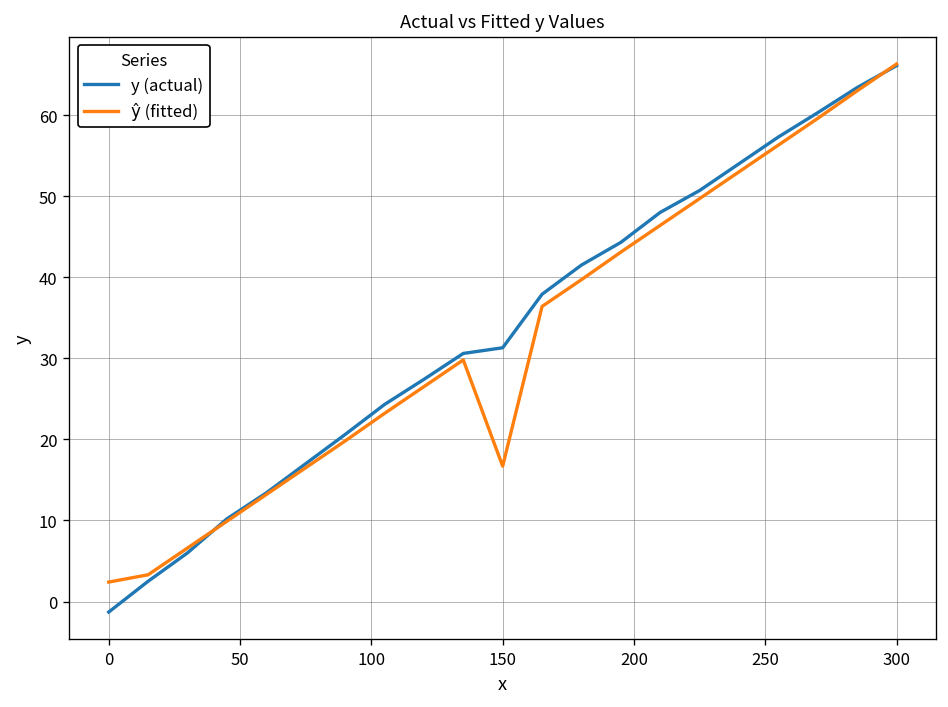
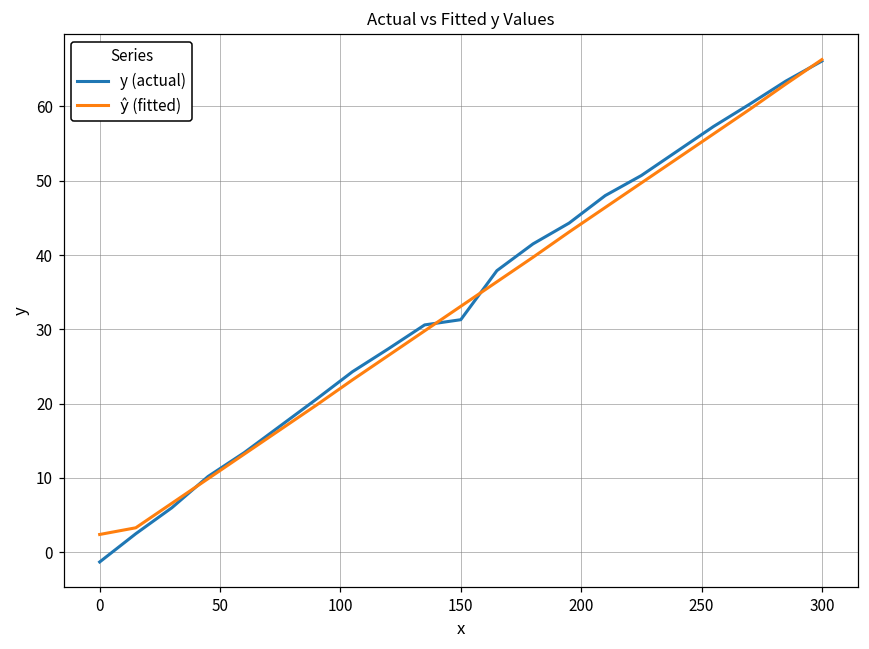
ŷ (fitted), 150: 17 -> 33
